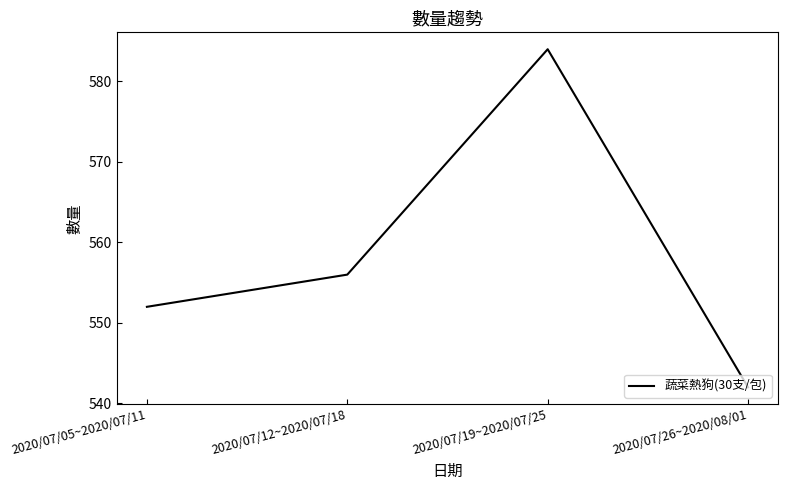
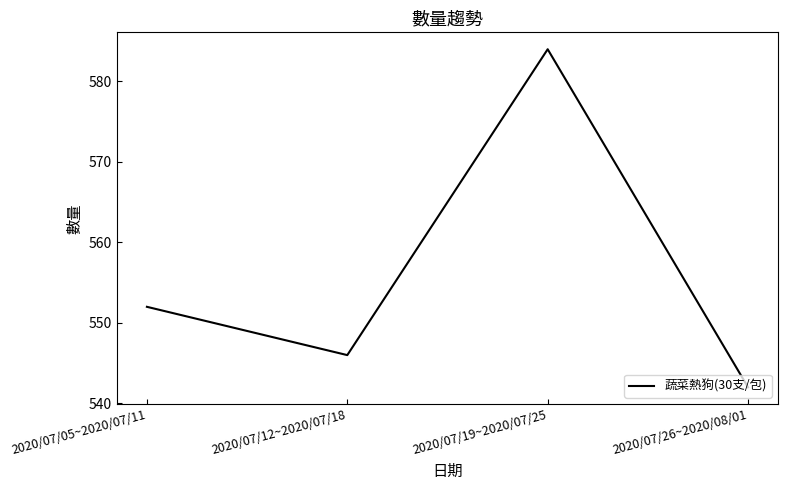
2020/07/12~2020/07/18: 556 -> 546
